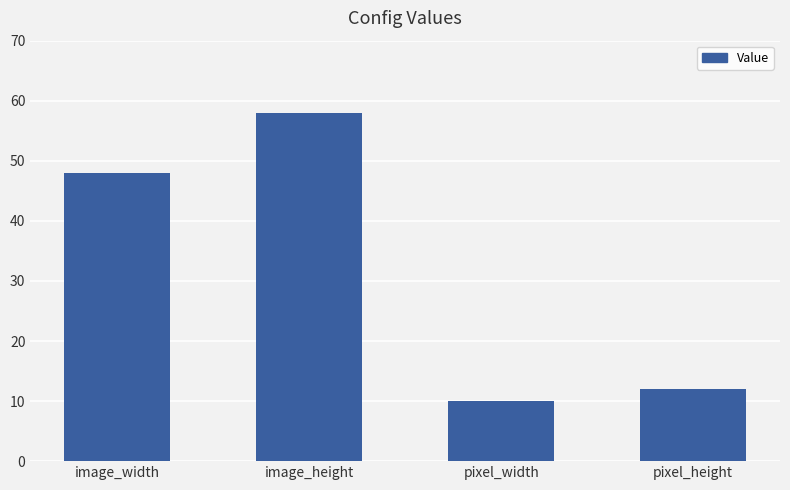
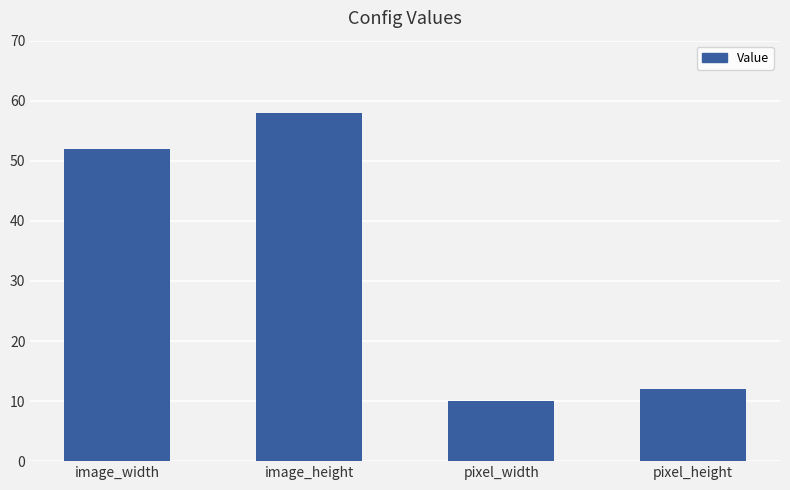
image_width: 48 -> 52
